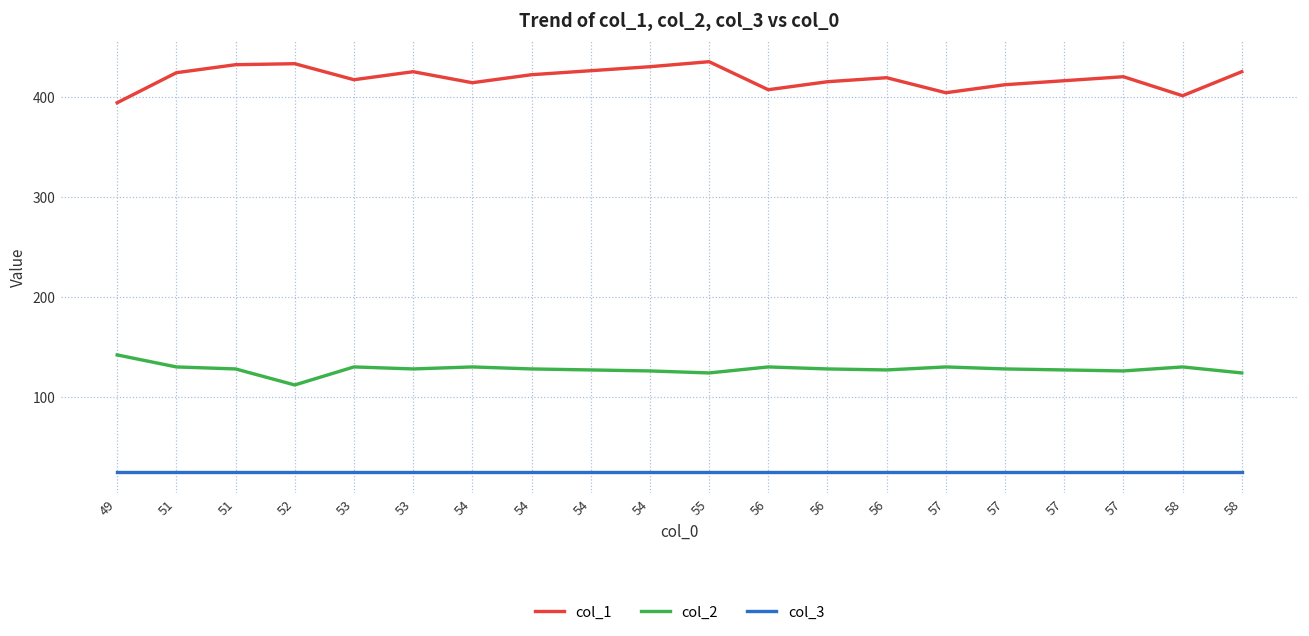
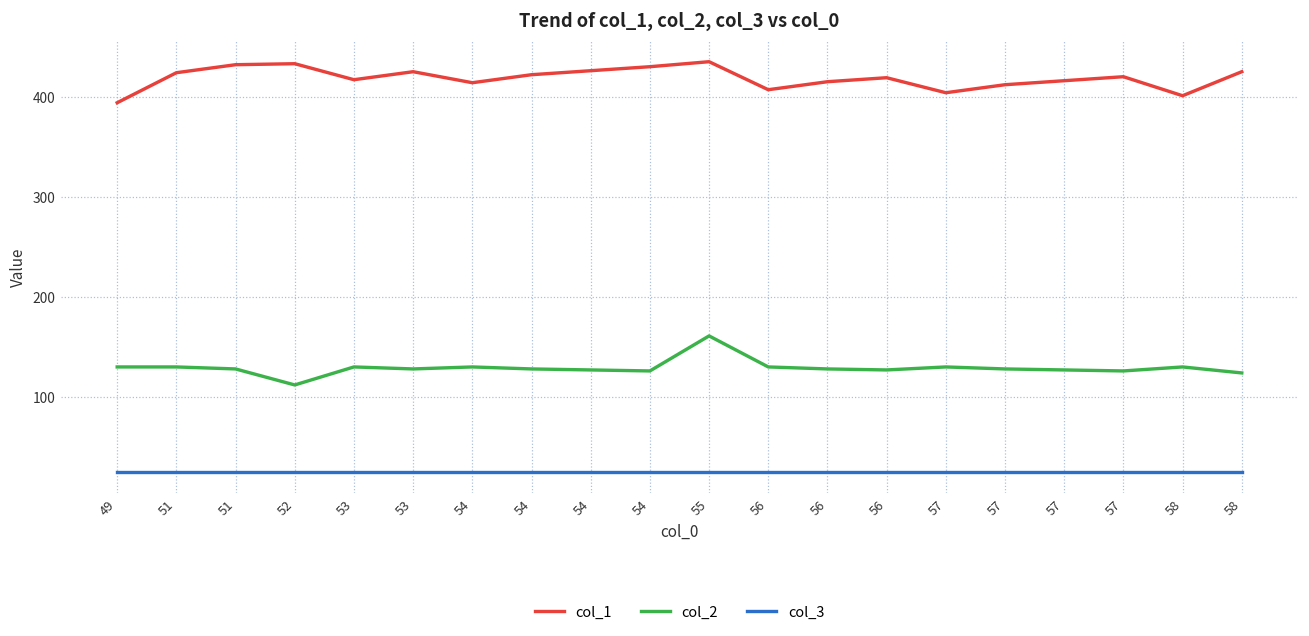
col_2, 49: 140 -> 130
col_2, 55: 120 -> 160
